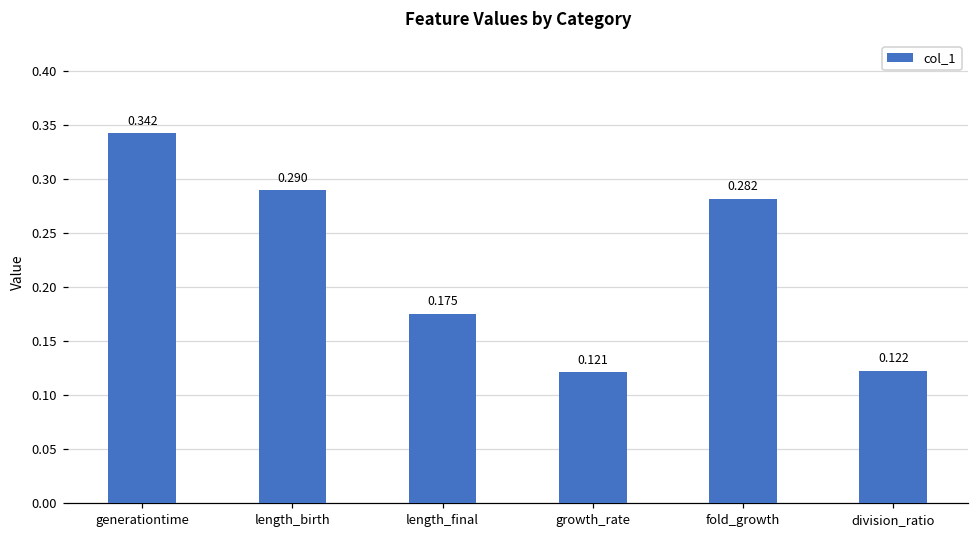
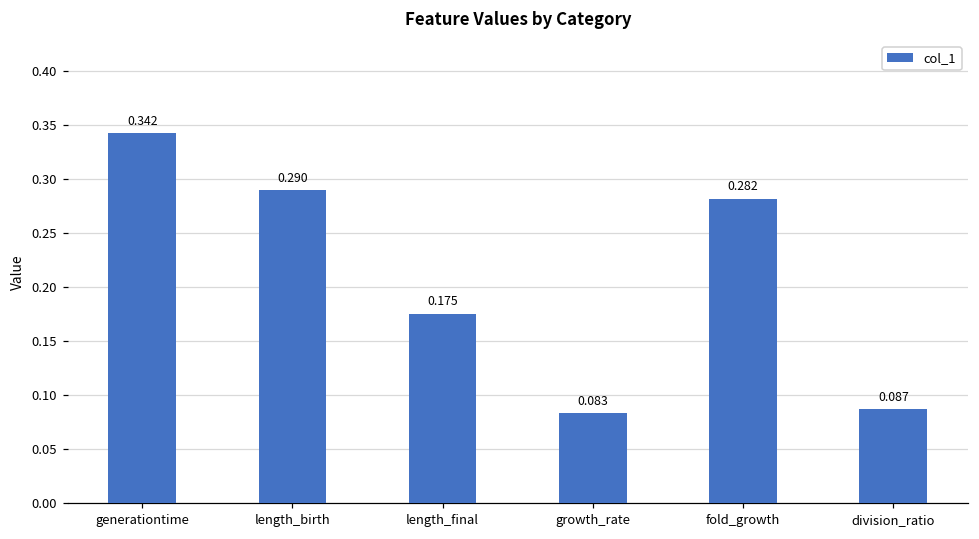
growth_rate: 0.121 -> 0.083
division_ratio: 0.122 -> 0.087
